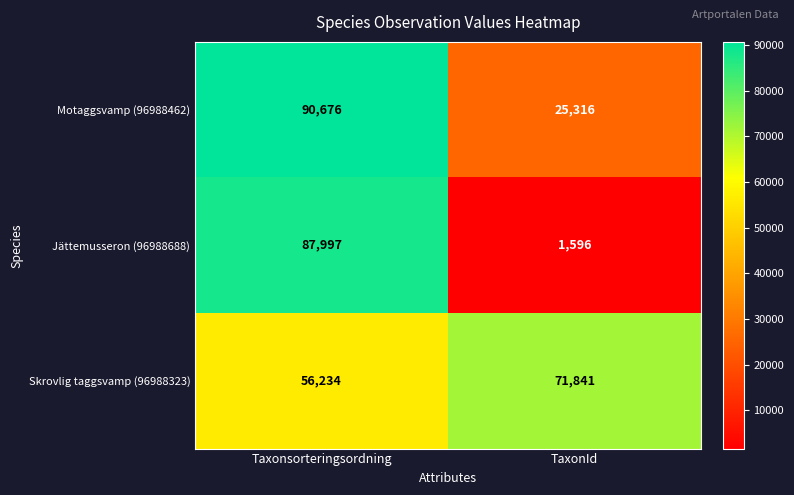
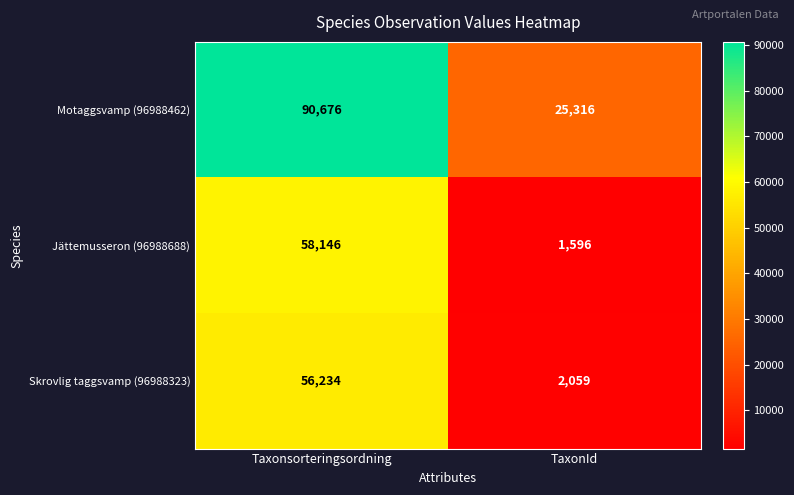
Jättemusseron (96988688), Taxonsorteringsordning: 87,997 -> 58,146
Skrovlig taggsvamp (96988323), TaxonId: 71,841 -> 2,059
